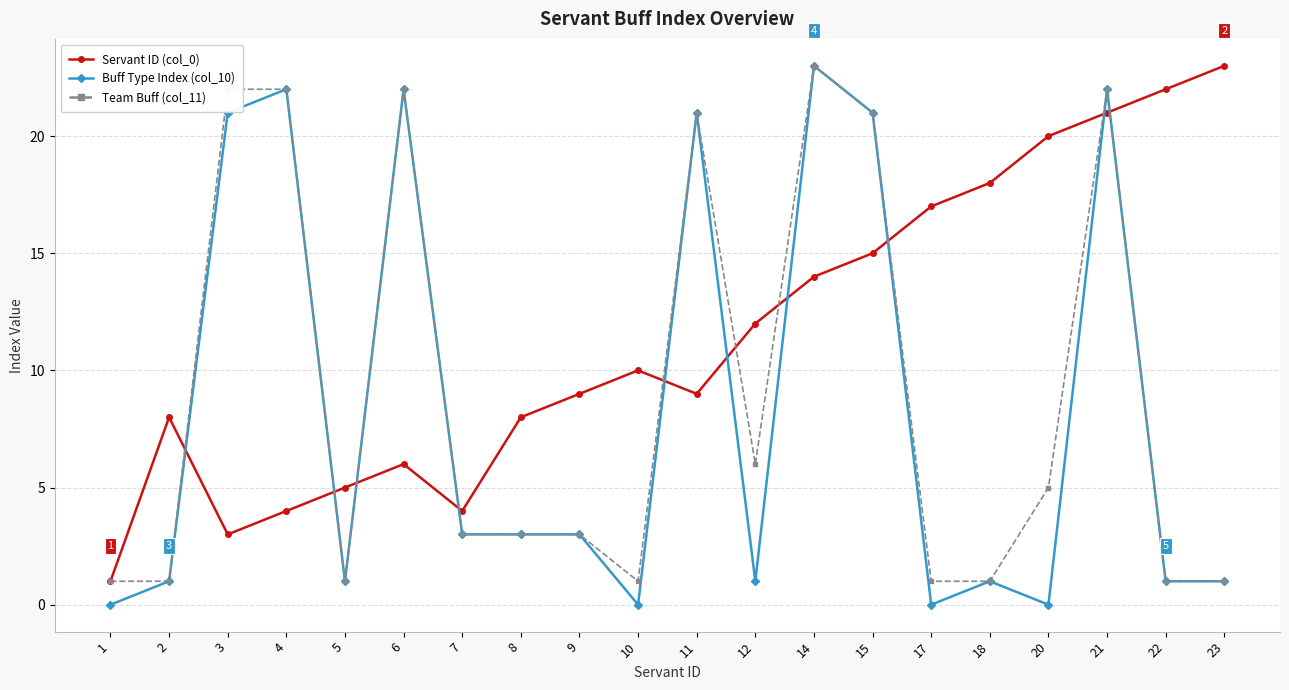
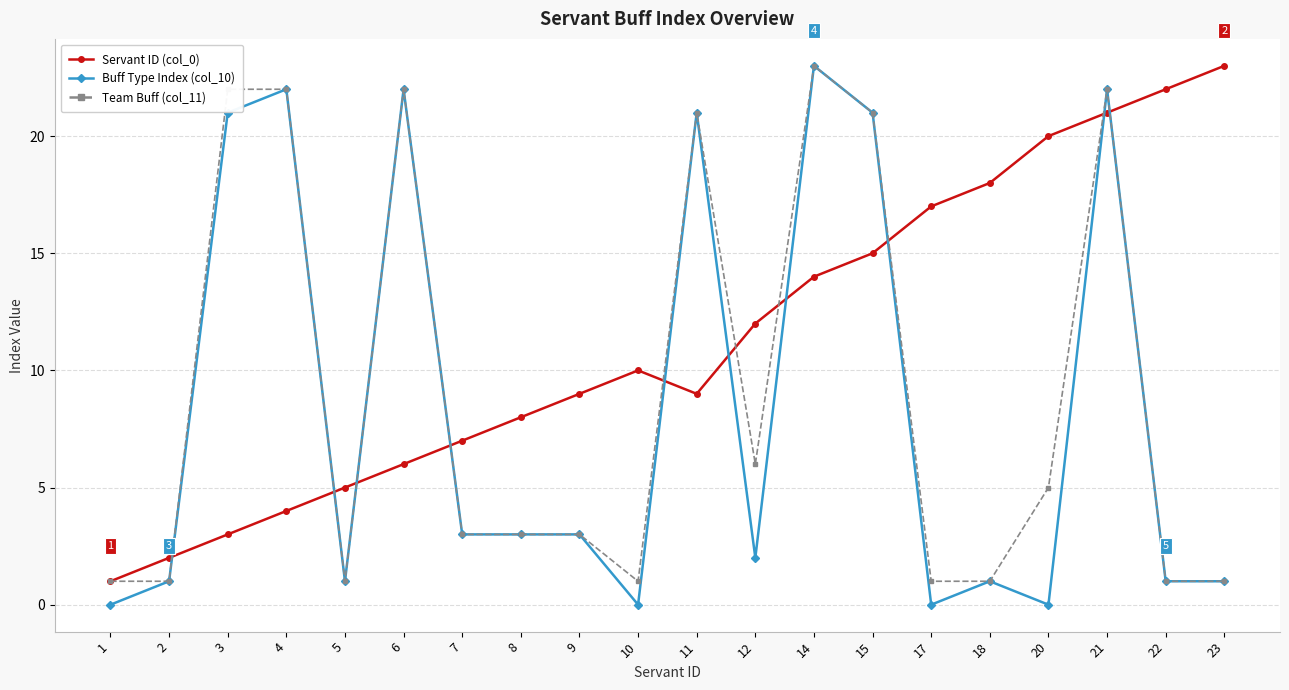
Servant ID (col_0), 2: 8 -> 2
Servant ID (col_0), 7: 4 -> 7
Buff Type Index (col_10), 12: 1 -> 2
